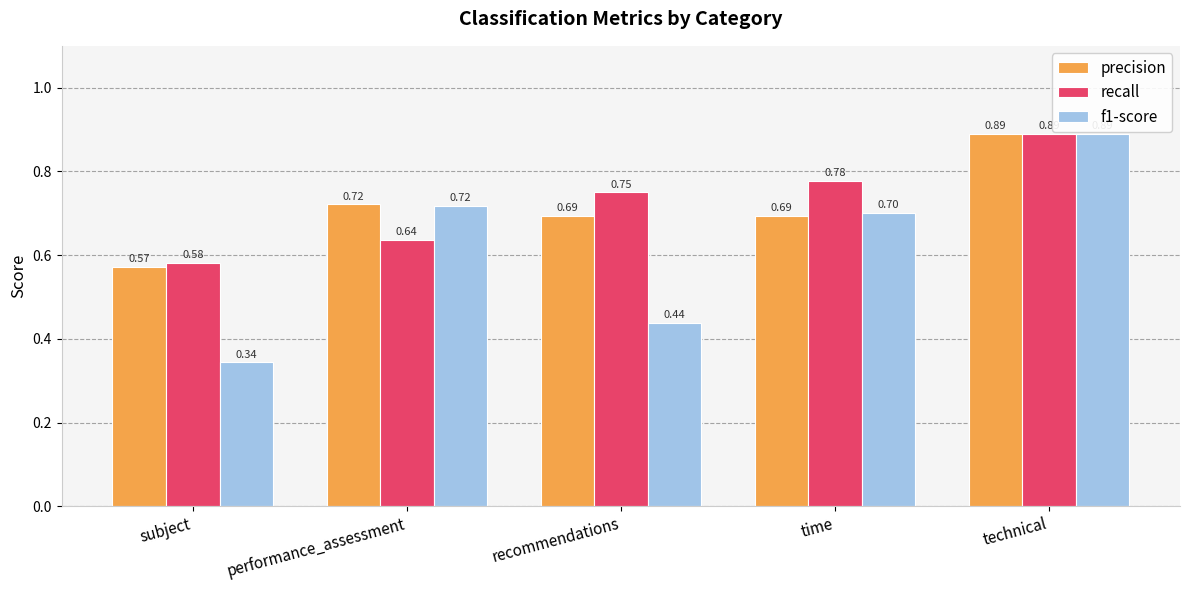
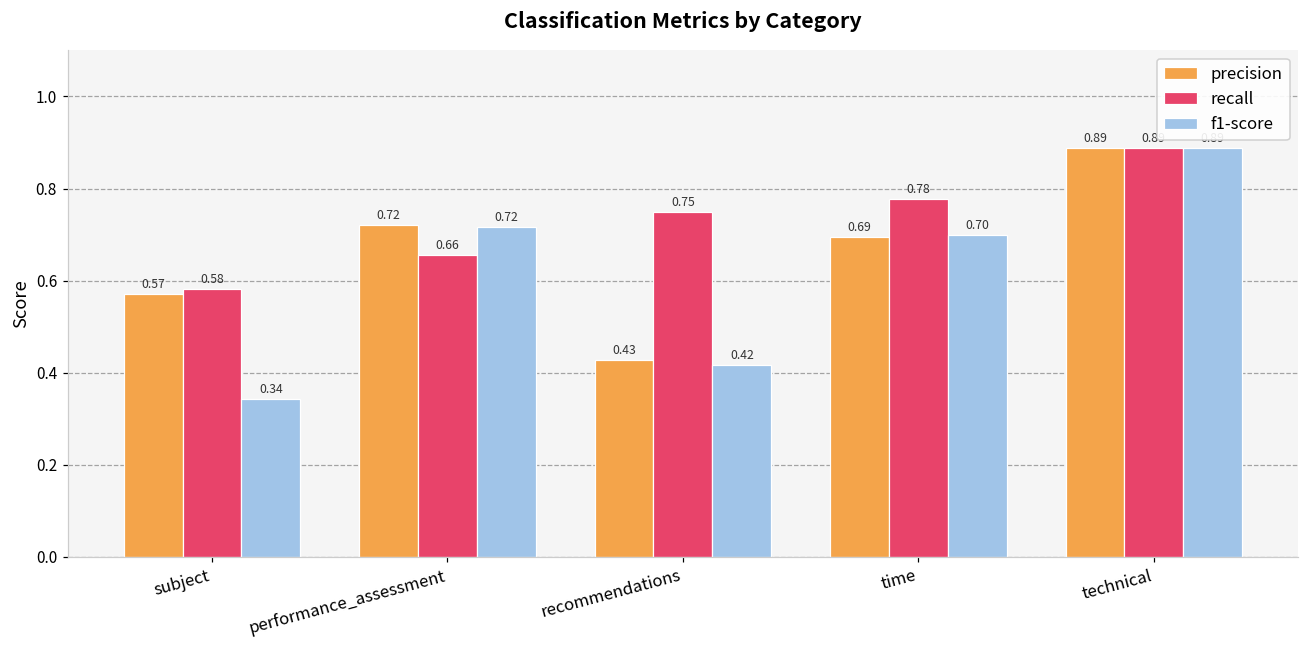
recall, performance_assessment: 0.64 -> 0.66
precision, recommendations: 0.69 -> 0.43
f1-score, recommendations: 0.44 -> 0.42
